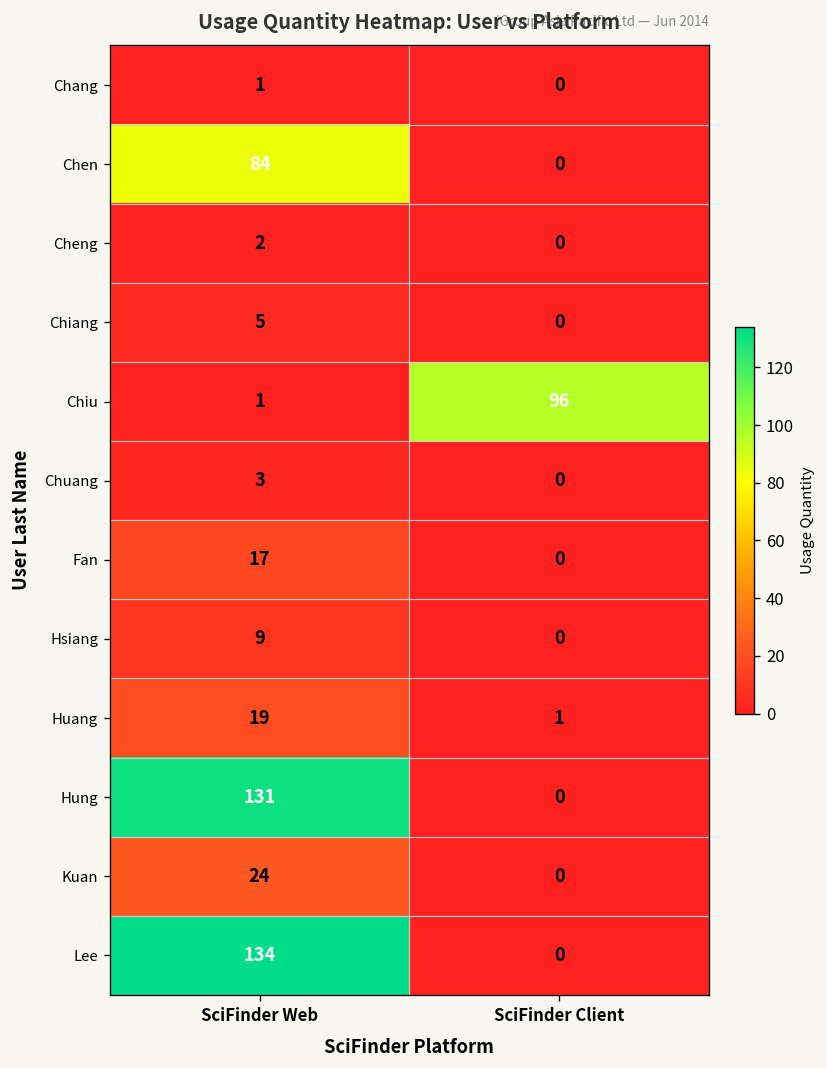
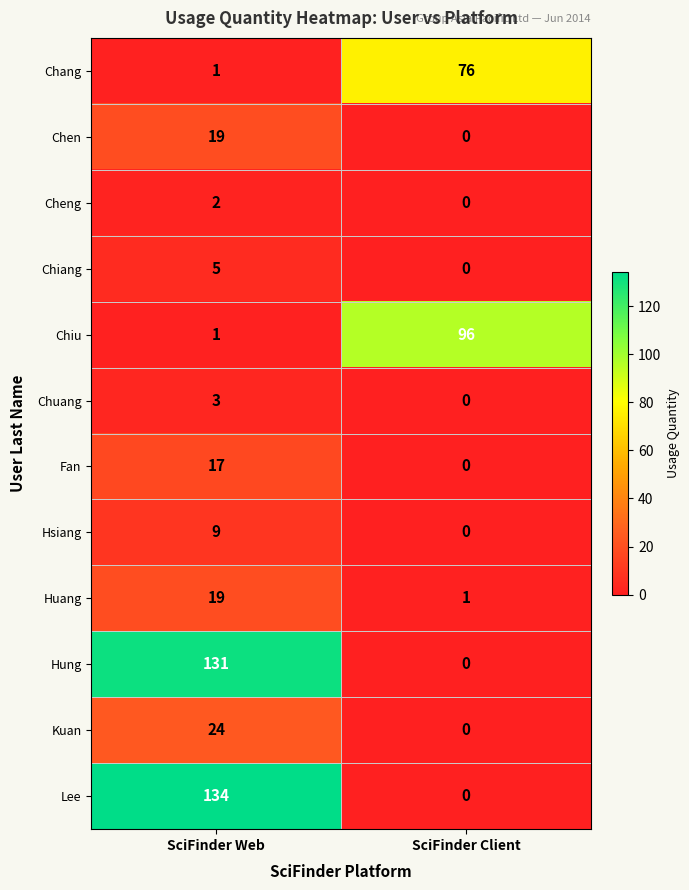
Chang, SciFinder Client: 0 -> 76
Chen, SciFinder Web: 84 -> 19
